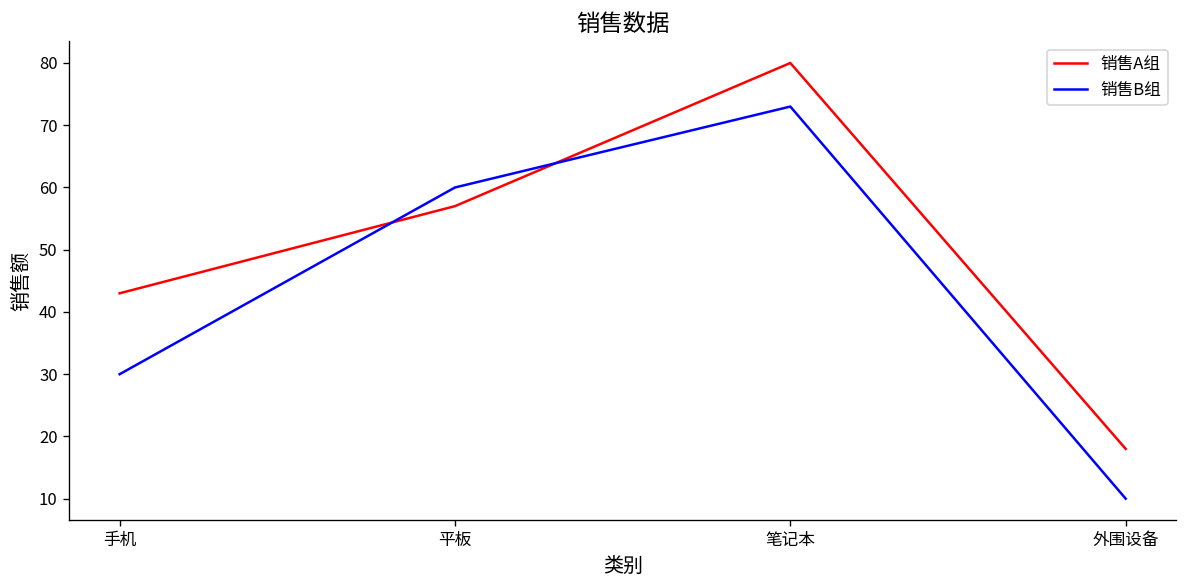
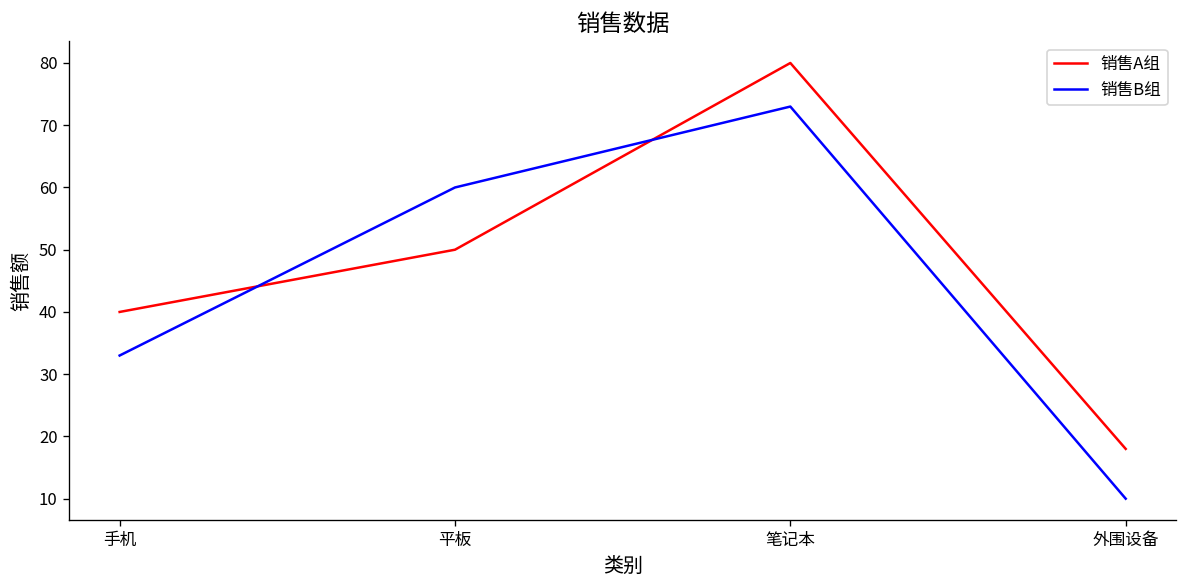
销售A组, 手机: 43 -> 40
销售B组, 手机: 30 -> 33
销售A组, 平板: 57 -> 50
